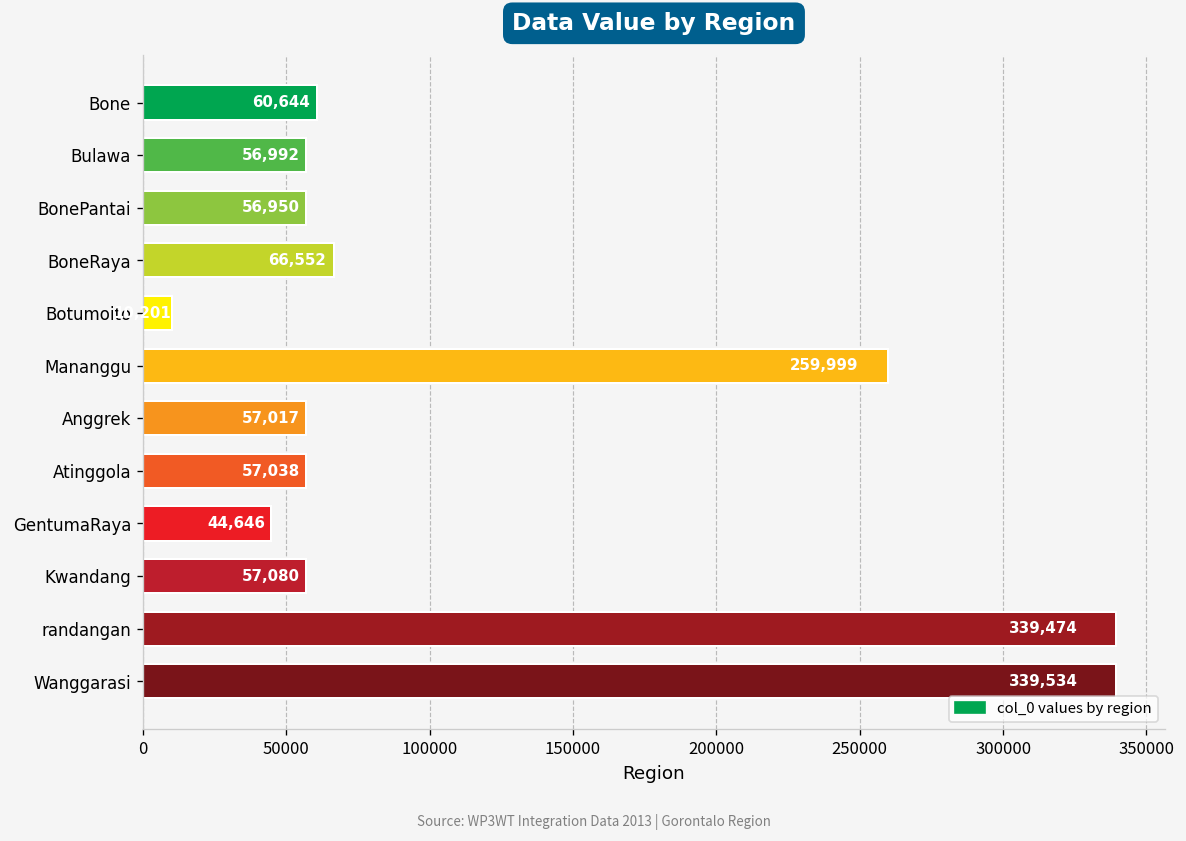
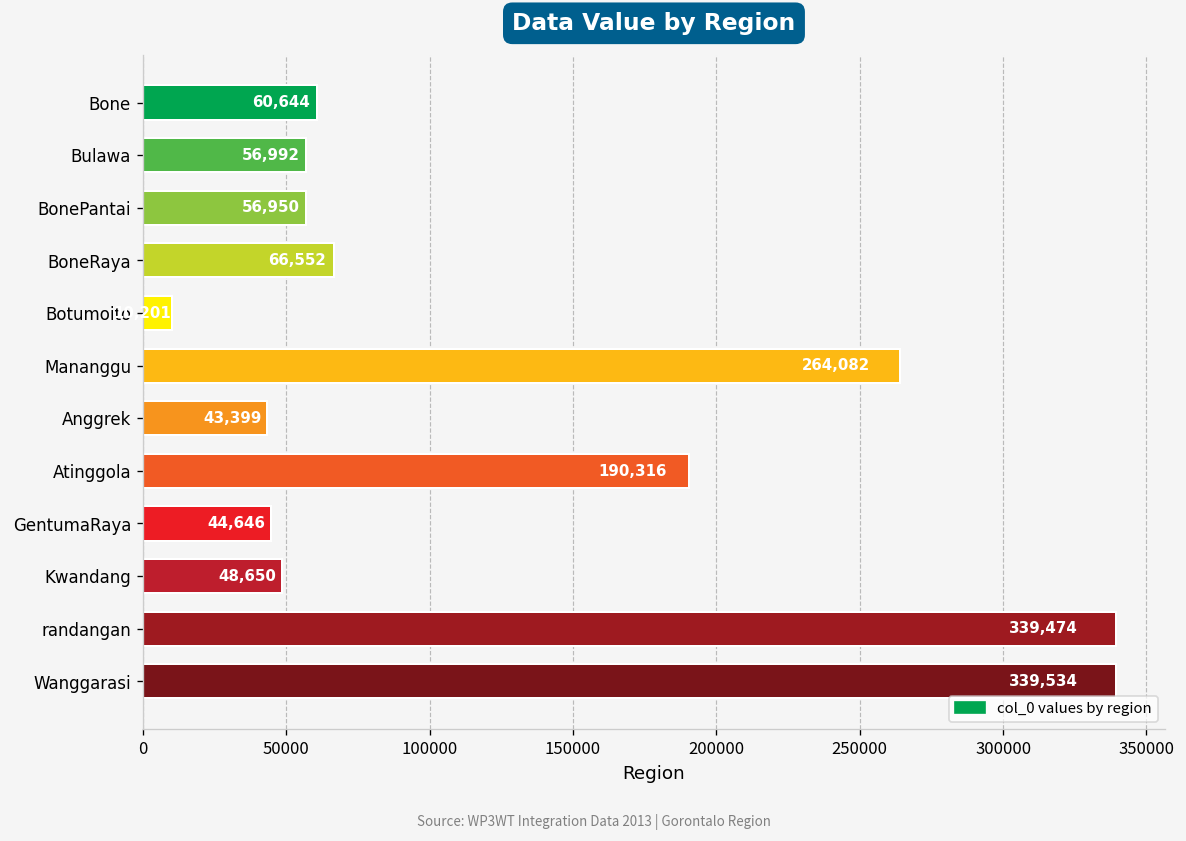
Mananggu: 259,999 -> 264,082
Anggrek: 57,017 -> 43,399
Atinggola: 57,038 -> 190,316
Kwandang: 57,080 -> 48,650
